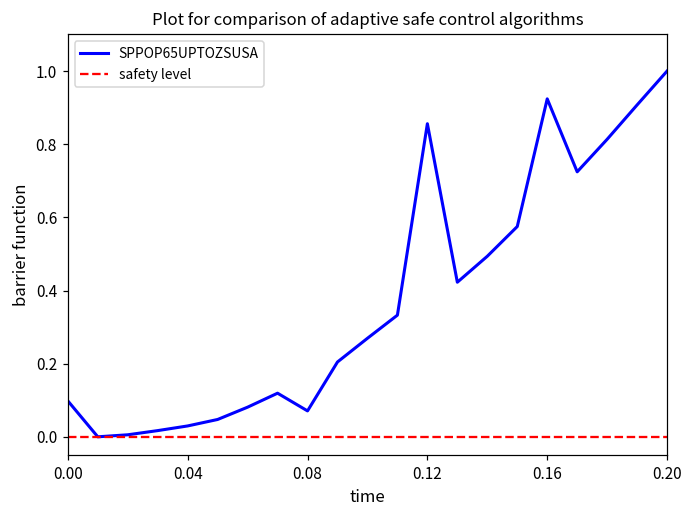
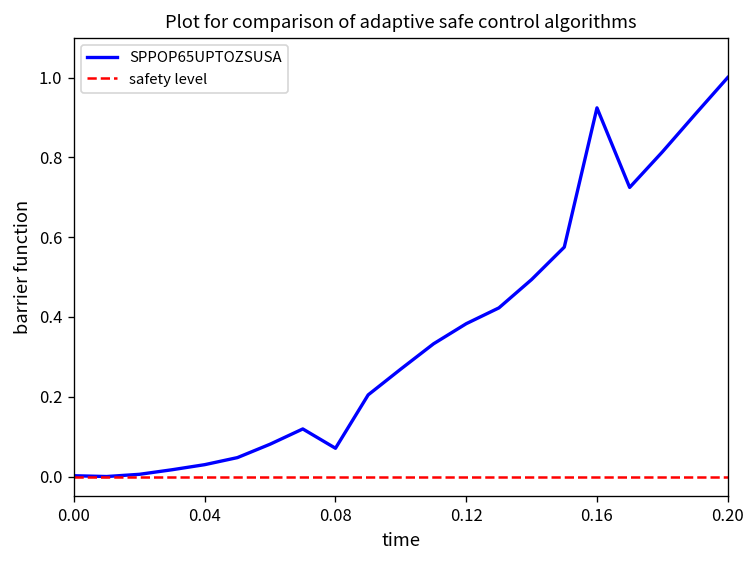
0.00: 0.10 -> 0.00
0.12: 0.86 -> 0.38
